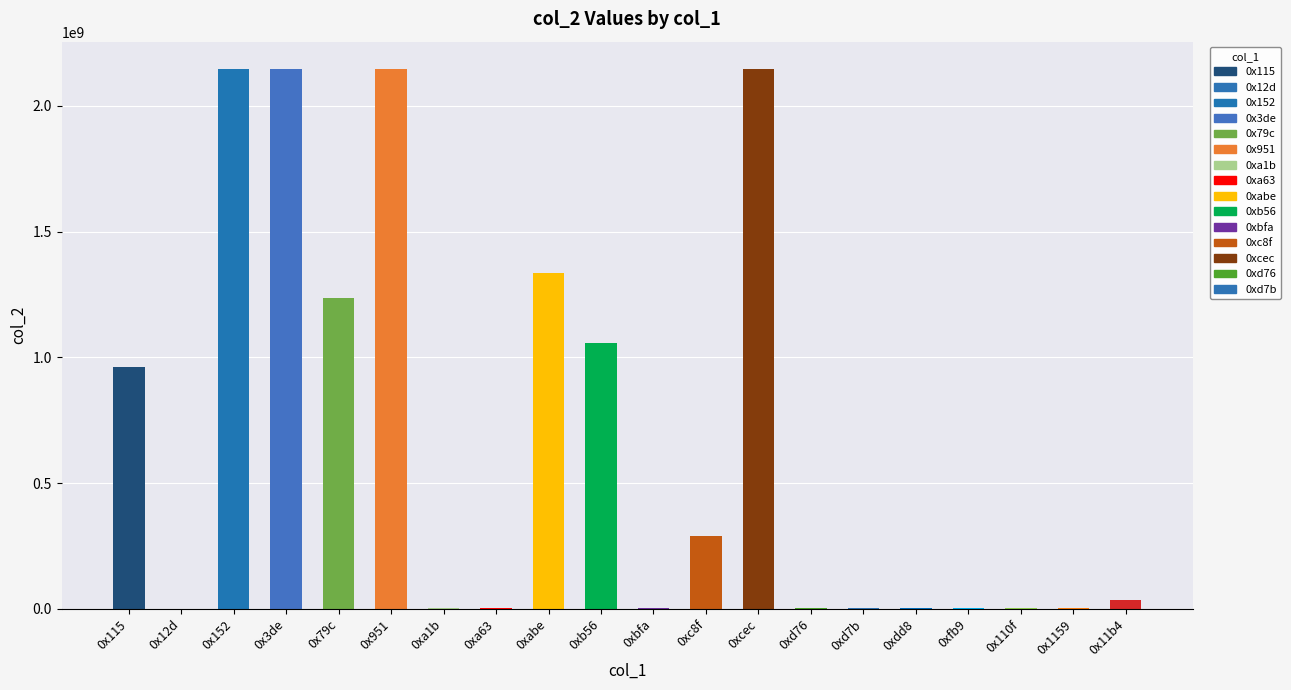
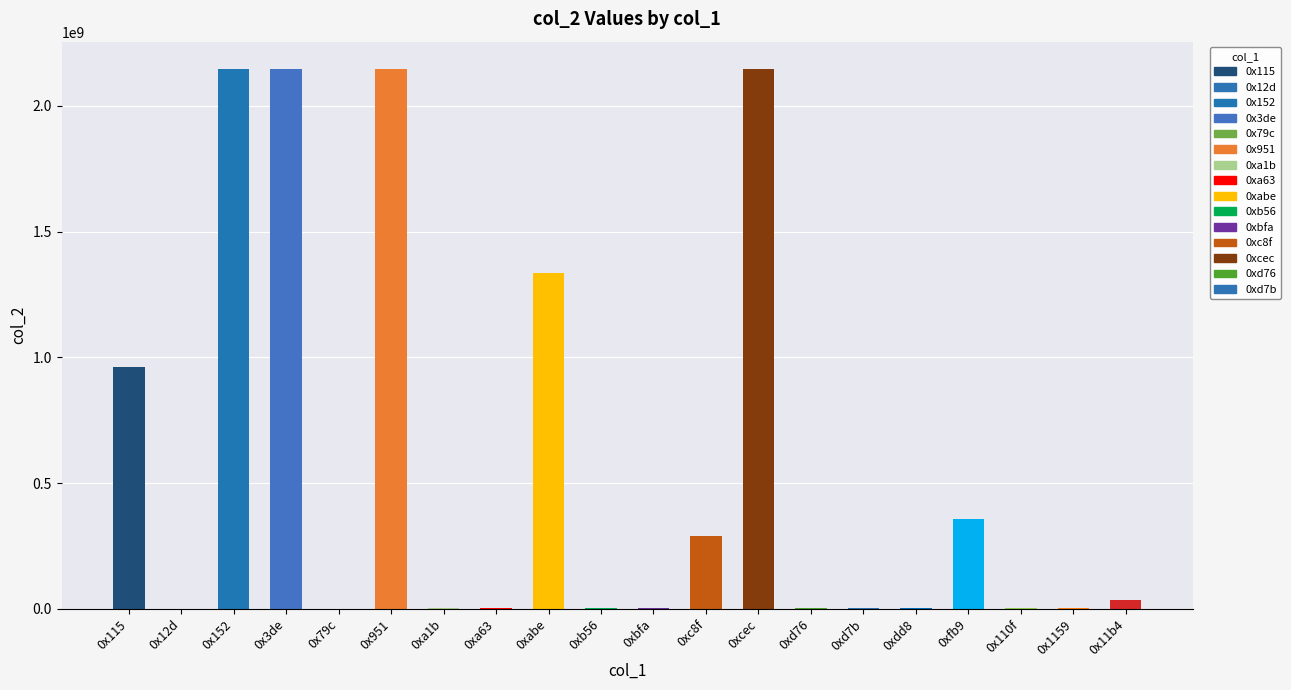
0x79c: 1230000000 -> 0
0xb56: 1060000000 -> 0
0xfb9: 0 -> 360000000
